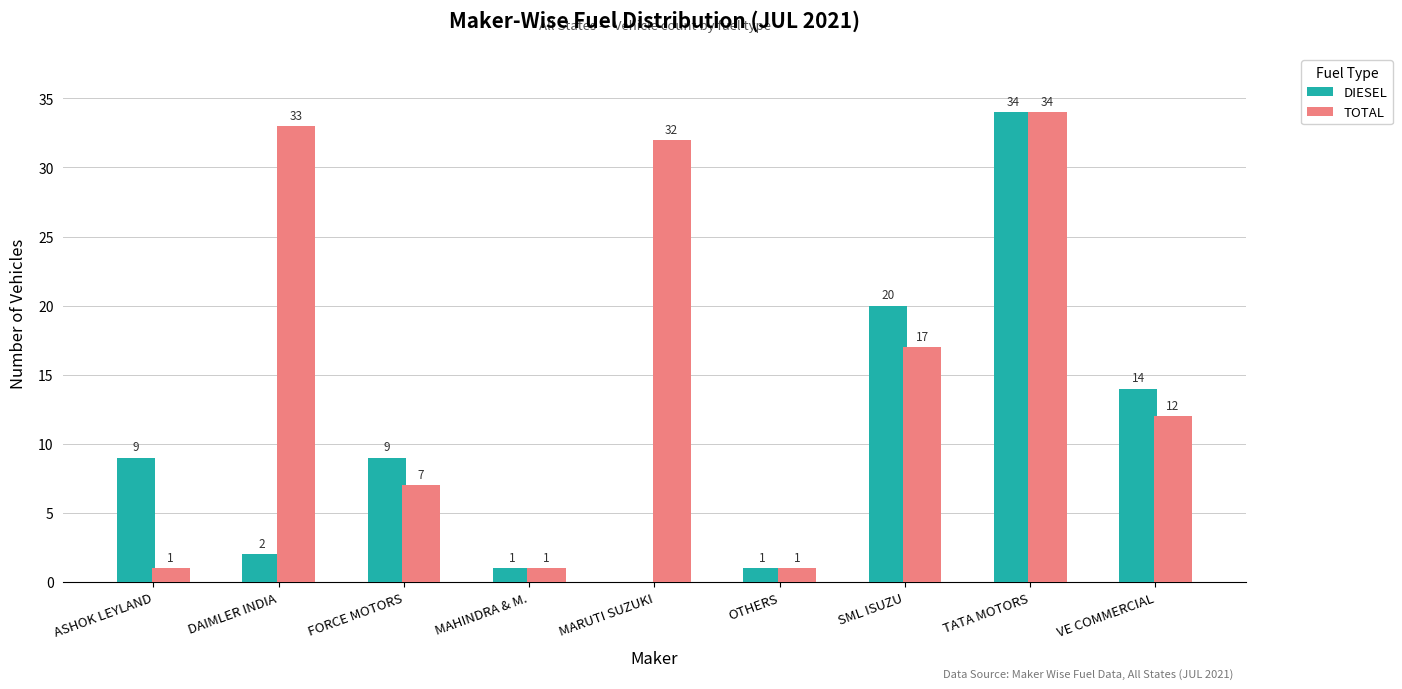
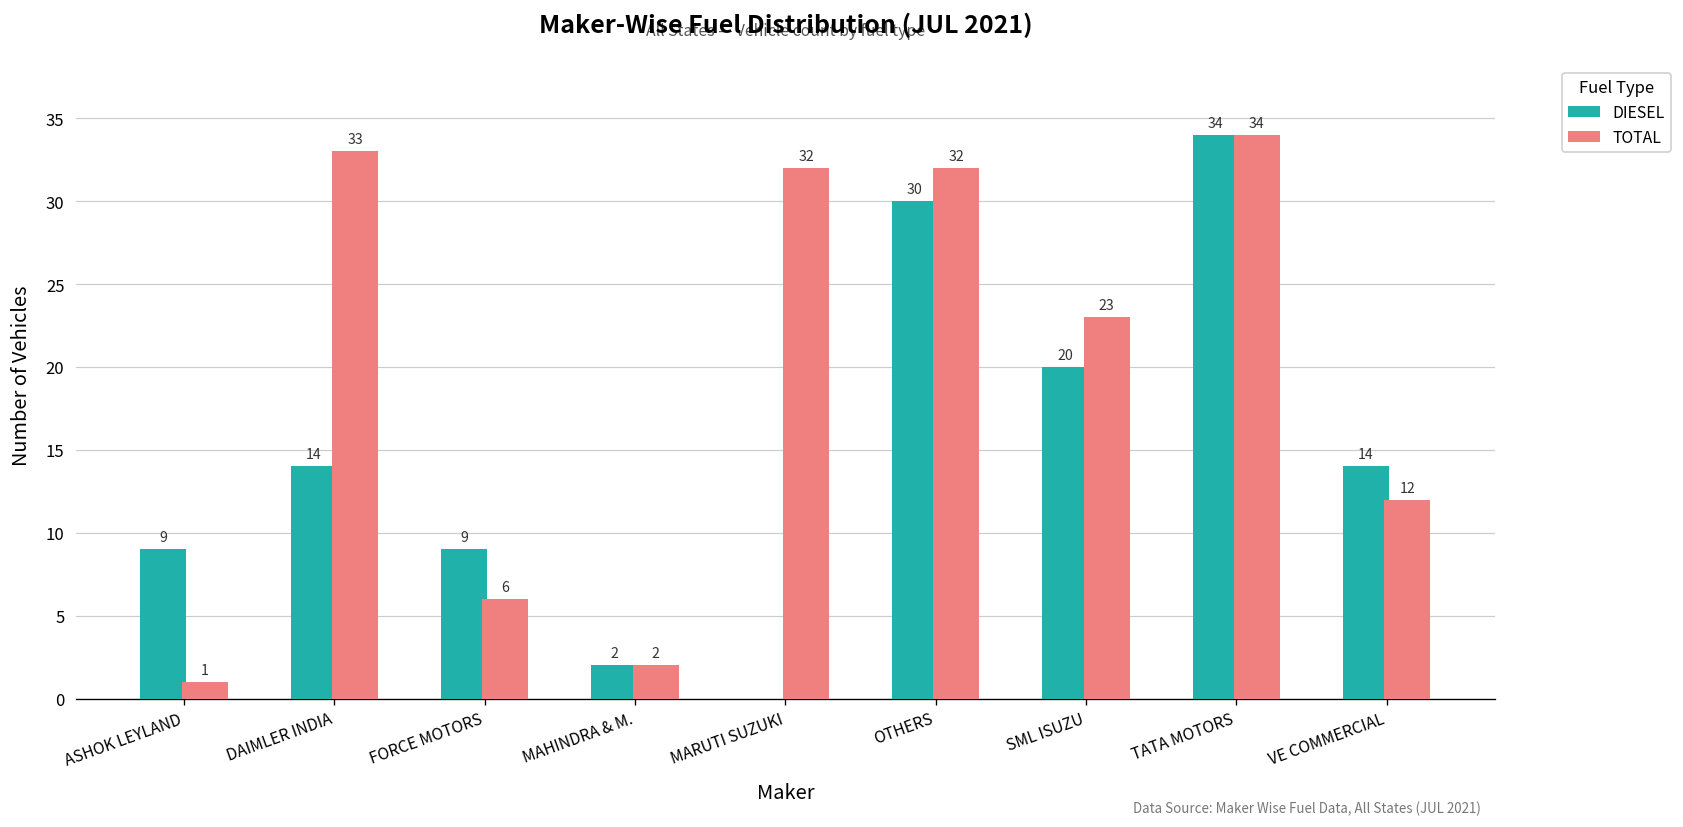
DIESEL, DAIMLER INDIA: 2 -> 14
TOTAL, FORCE MOTORS: 7 -> 6
DIESEL, MAHINDRA & M.: 1 -> 2
TOTAL, MAHINDRA & M.: 1 -> 2
DIESEL, OTHERS: 1 -> 30
TOTAL, OTHERS: 1 -> 32
TOTAL, SML ISUZU: 17 -> 23
